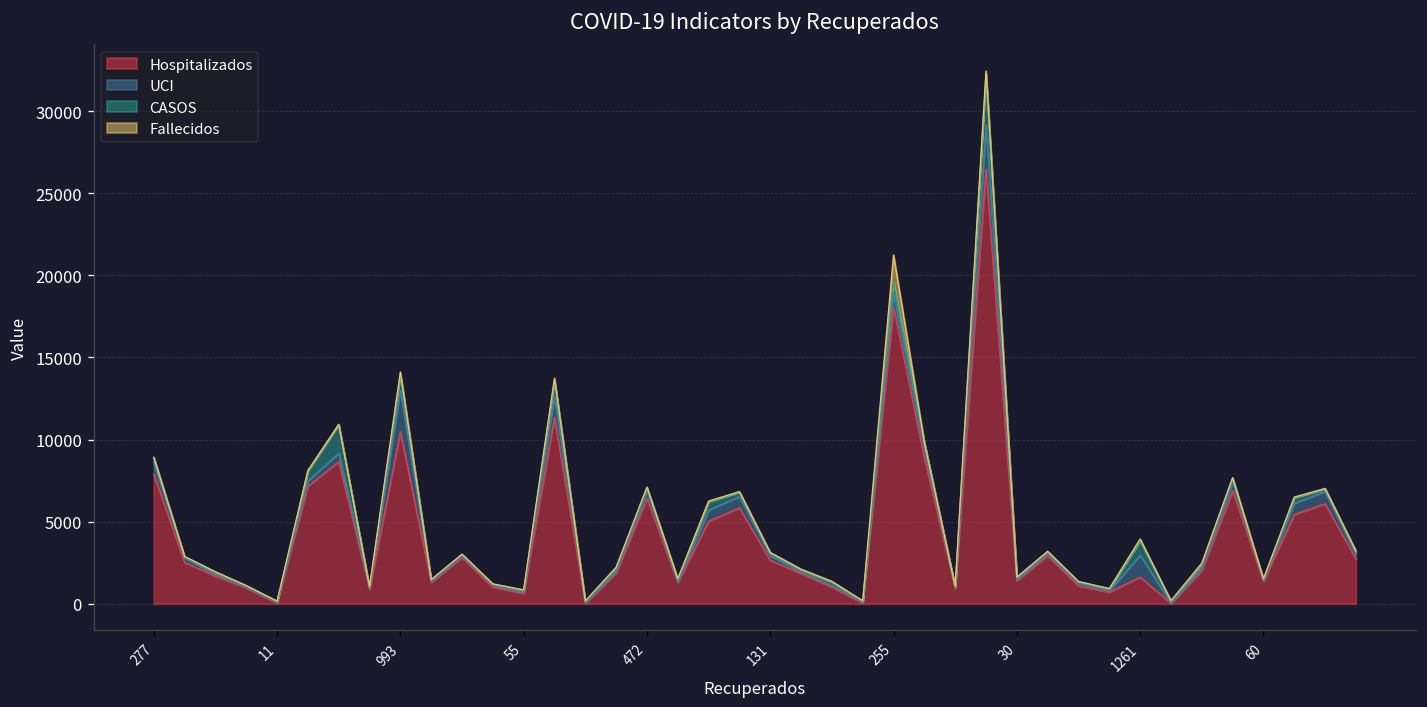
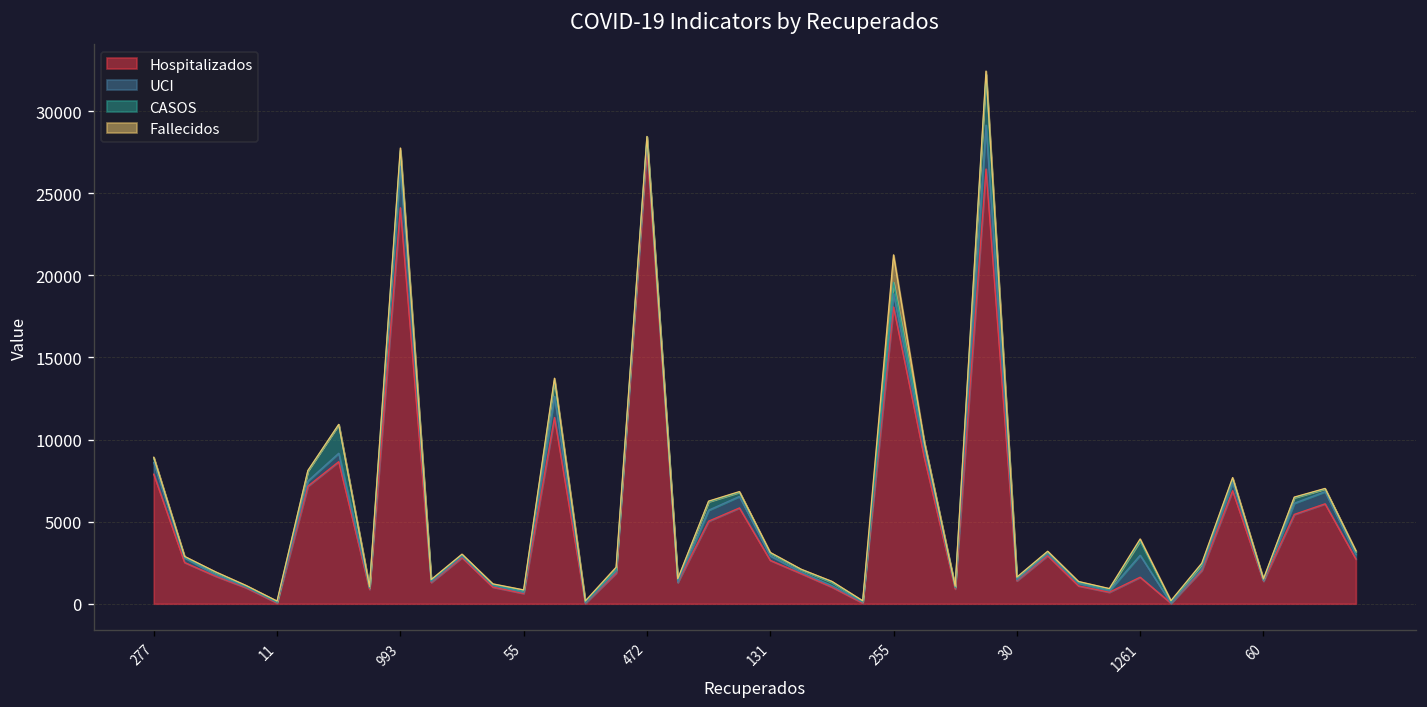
Hospitalizados, 993: 10500 -> 24100
Hospitalizados, 472: 6400 -> 27800
